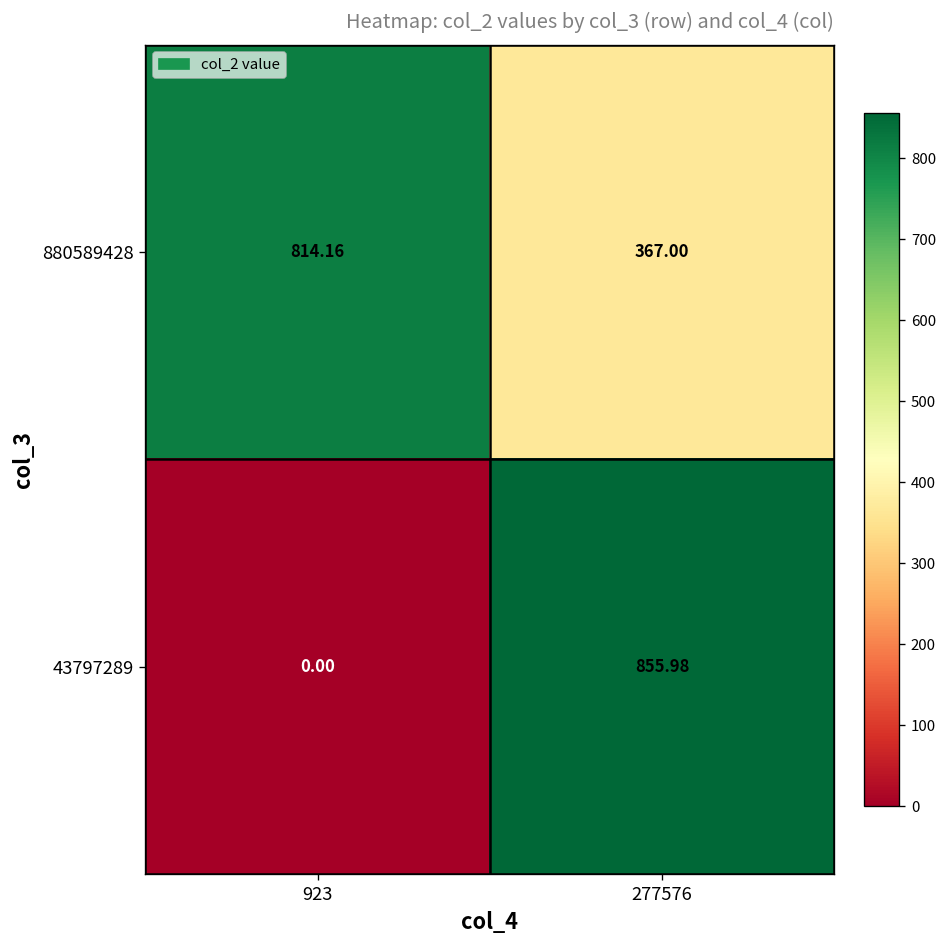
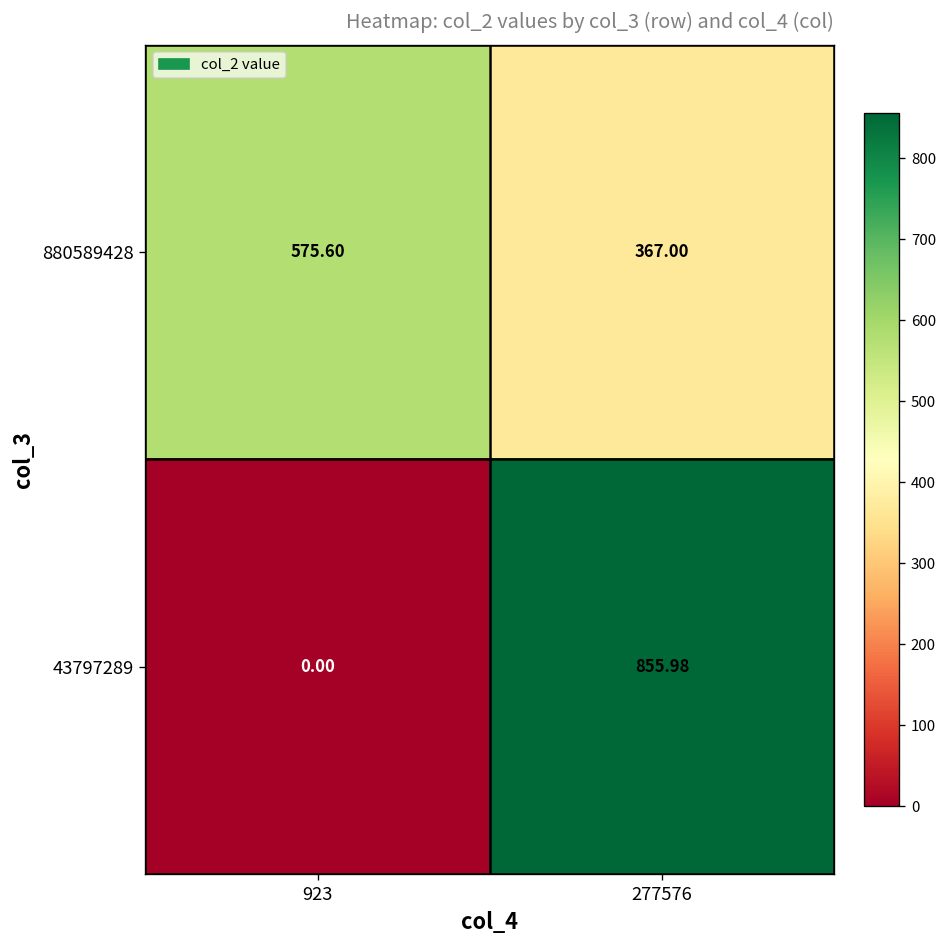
880589428, 923: 814.16 -> 575.60
